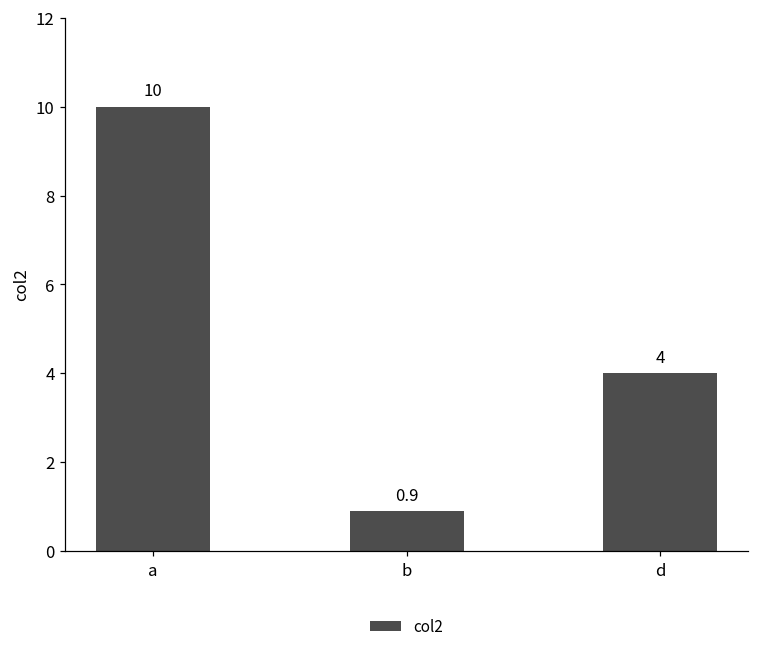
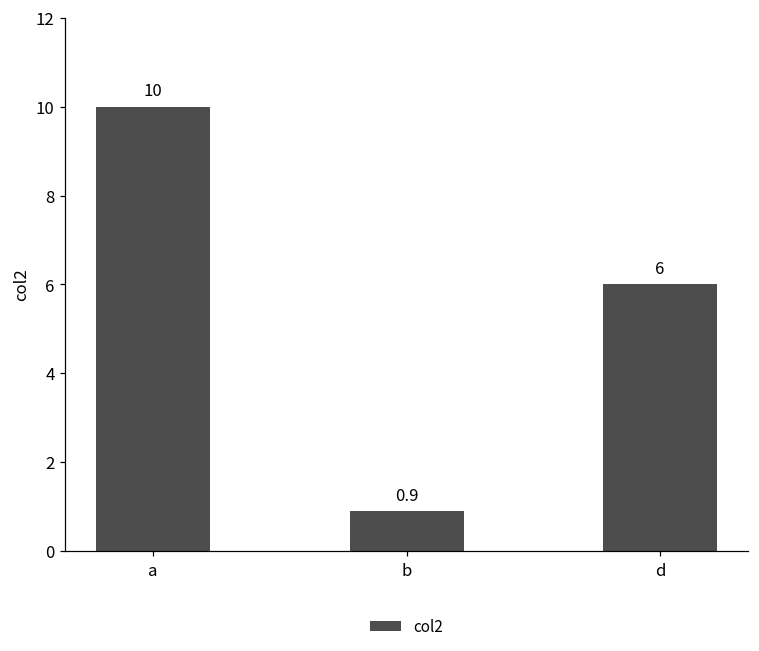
d: 4 -> 6
